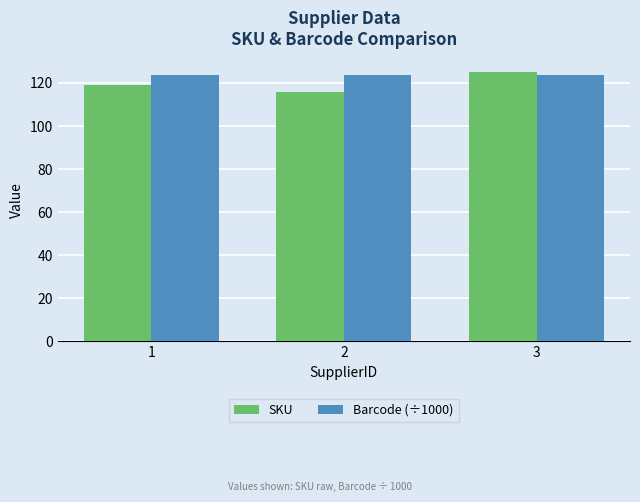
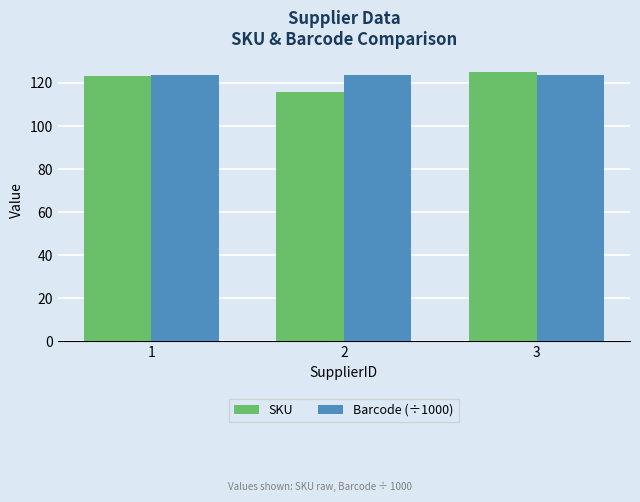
SKU, 1: 119 -> 123
